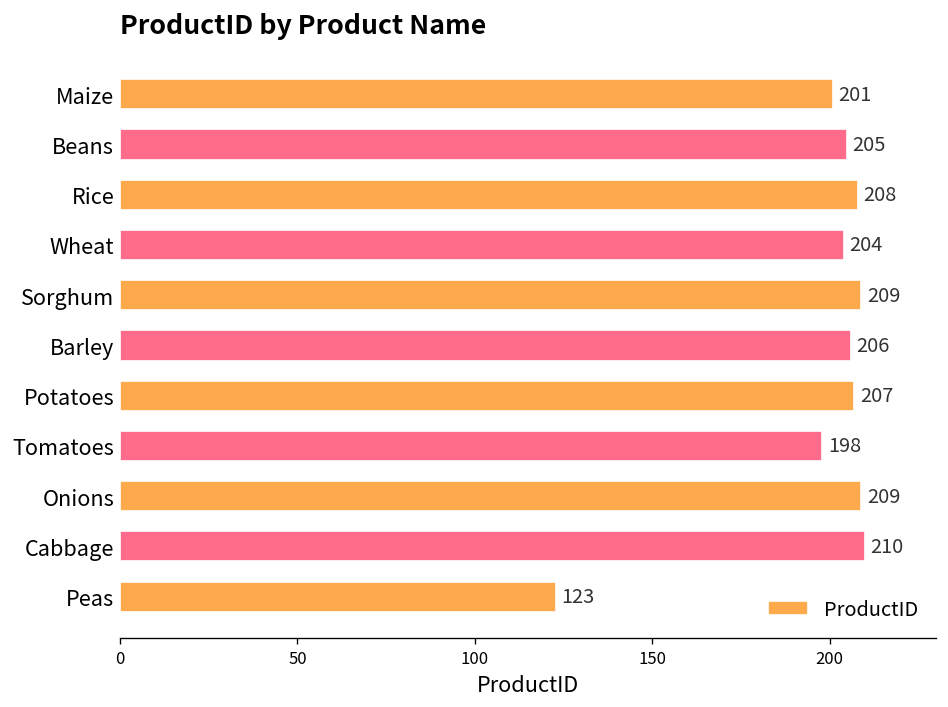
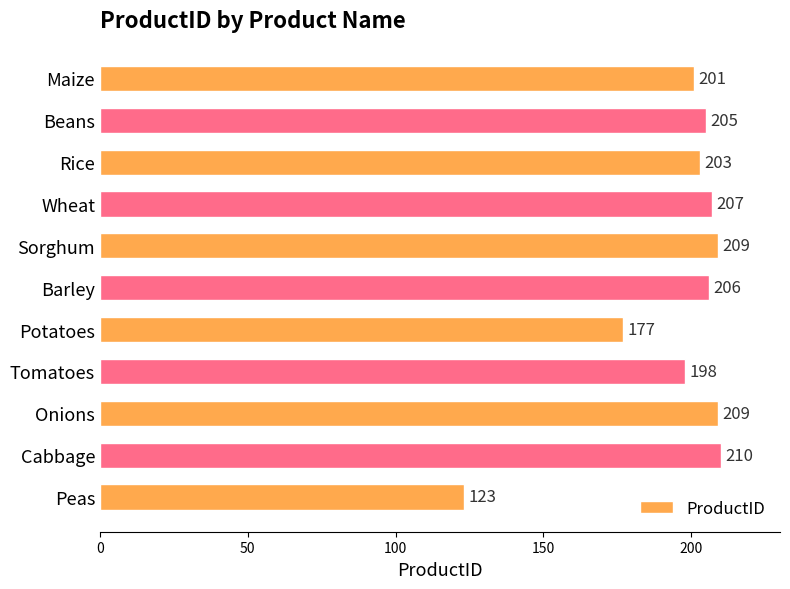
Rice: 208 -> 203
Wheat: 204 -> 207
Potatoes: 207 -> 177
